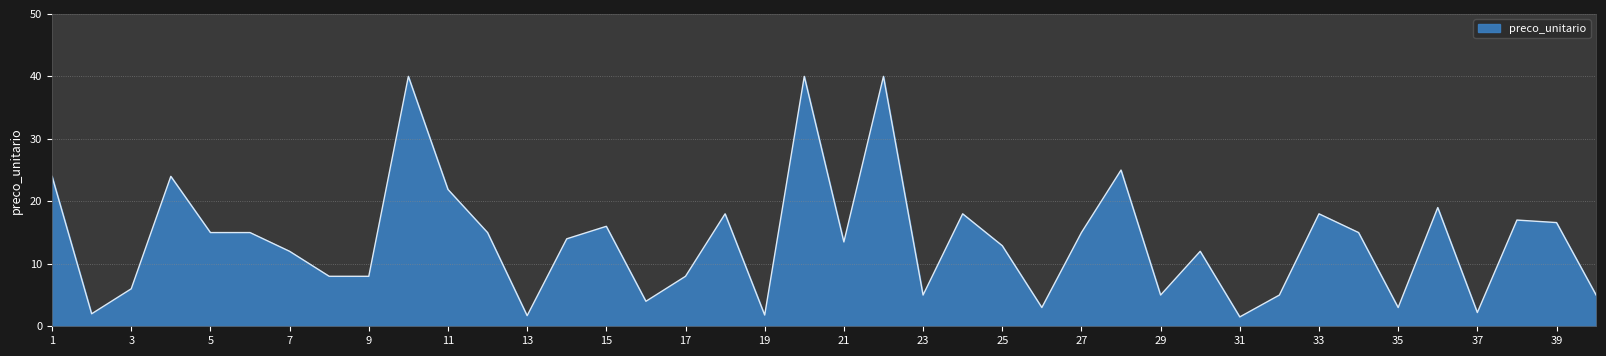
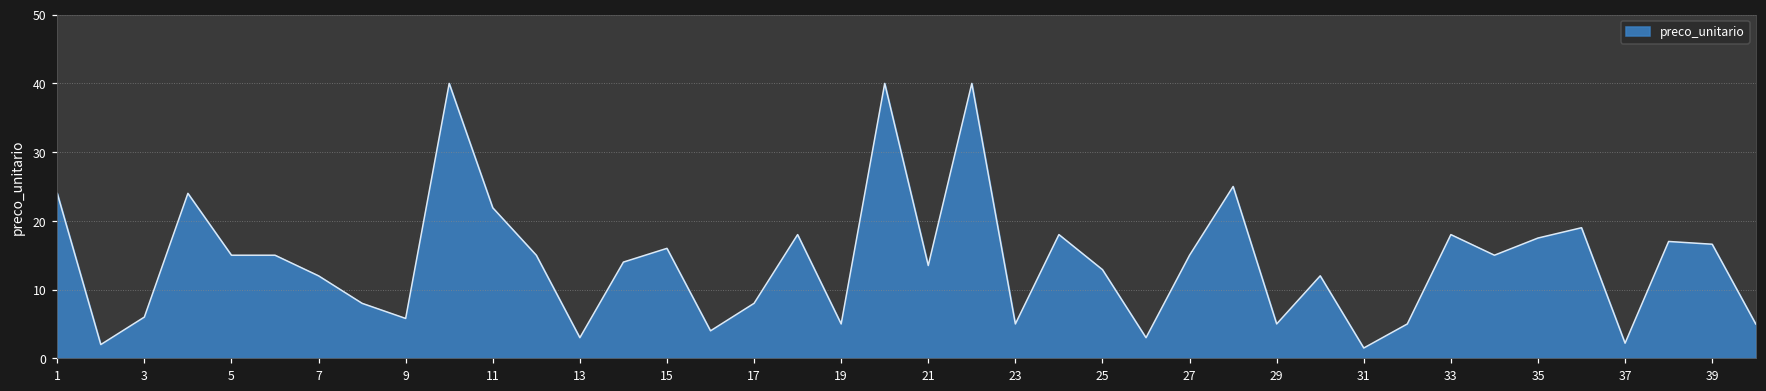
9: 8 -> 6
13: 2 -> 3
19: 2 -> 5
35: 3 -> 18
